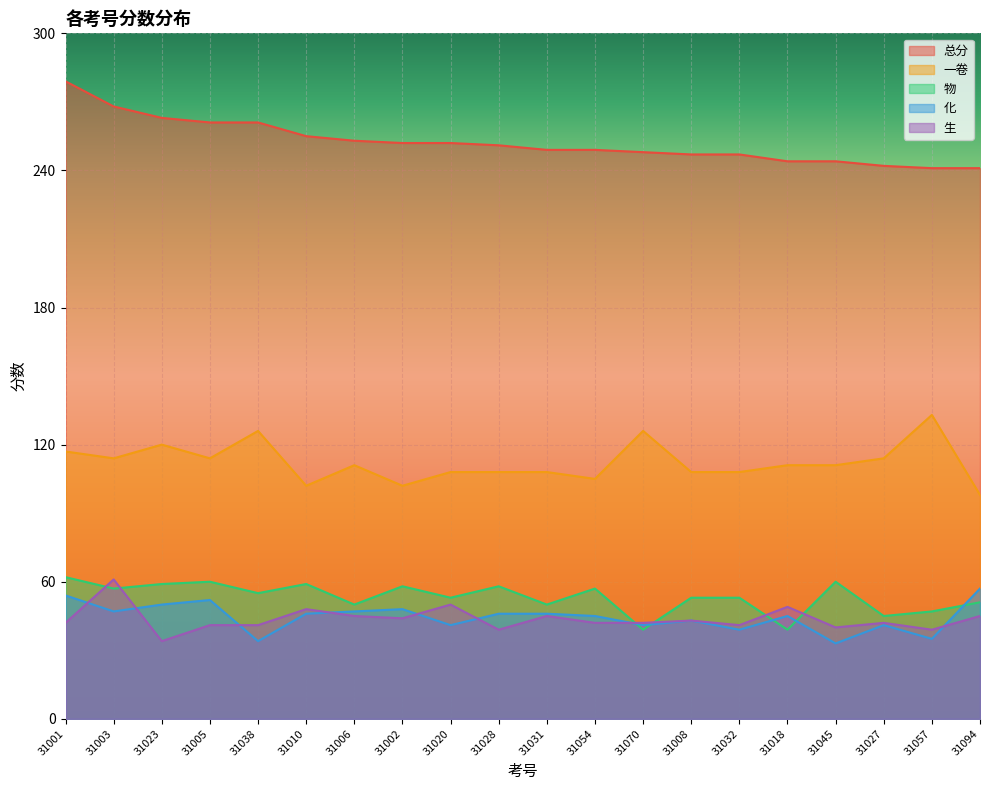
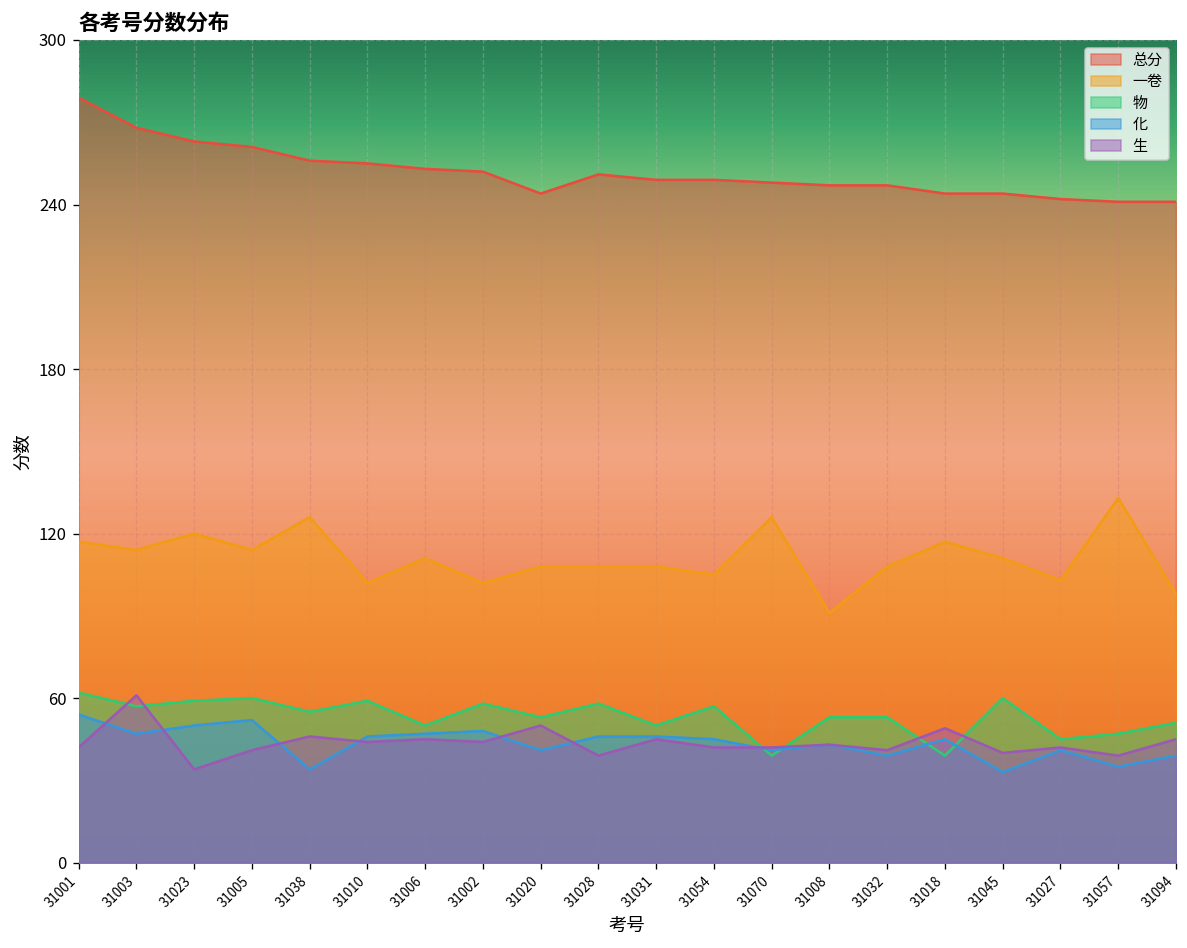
总分, 31038: 261 -> 256
生, 31038: 41 -> 46
生, 31010: 48 -> 44
总分, 31020: 252 -> 244
一卷, 31008: 108 -> 91
一卷, 31018: 111 -> 117
一卷, 31027: 114 -> 103
化, 31094: 57 -> 39
